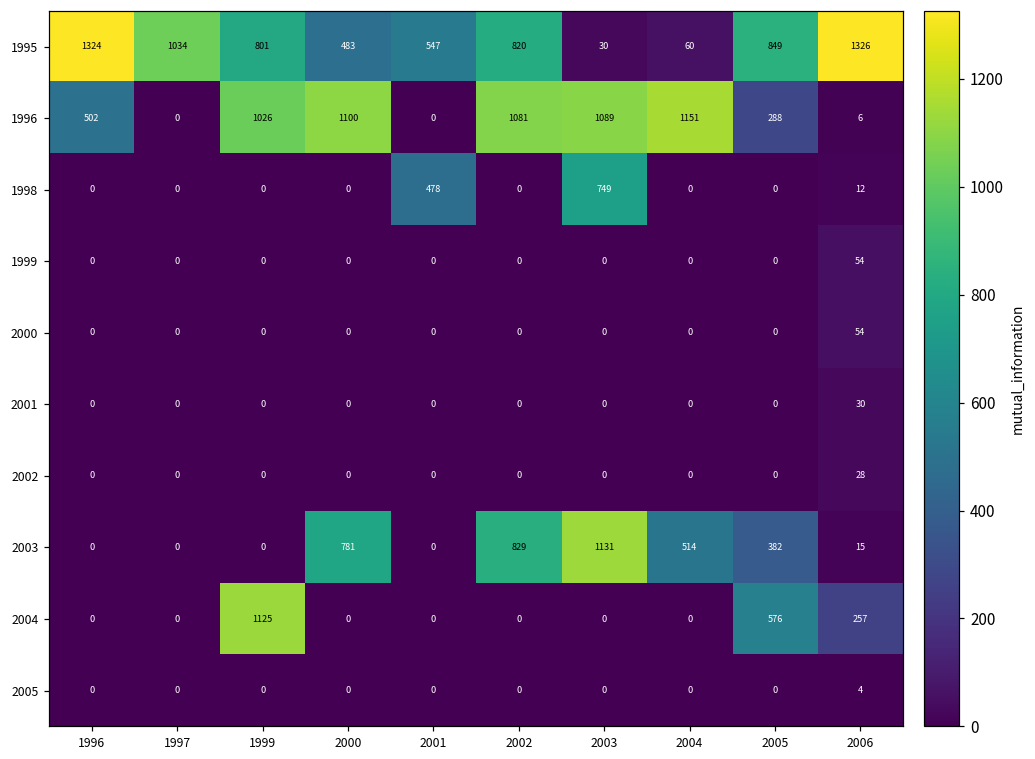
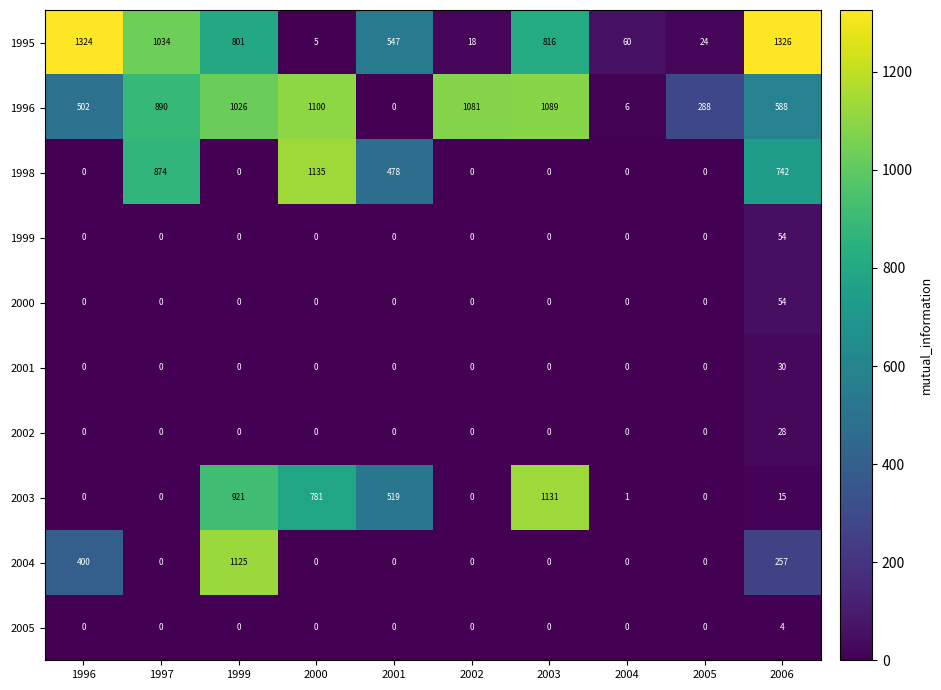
1995, 2000: 483 -> 5
1995, 2002: 820 -> 18
1995, 2003: 30 -> 816
1995, 2005: 849 -> 24
1996, 1997: 0 -> 890
1996, 2004: 1151 -> 6
1996, 2006: 6 -> 588
1998, 1997: 0 -> 874
1998, 2000: 0 -> 1135
1998, 2003: 749 -> 0
1998, 2006: 12 -> 742
2003, 1999: 0 -> 921
2003, 2001: 0 -> 519
2003, 2002: 829 -> 0
2003, 2004: 514 -> 1
2003, 2005: 382 -> 0
2004, 1996: 0 -> 400
2004, 2005: 576 -> 0
